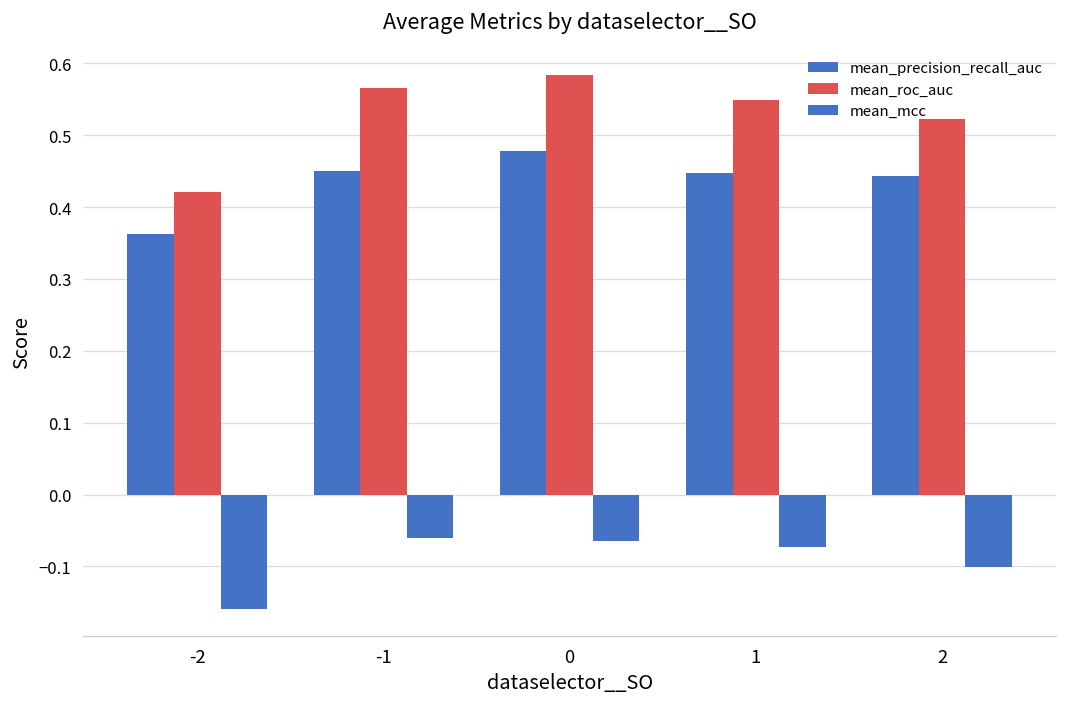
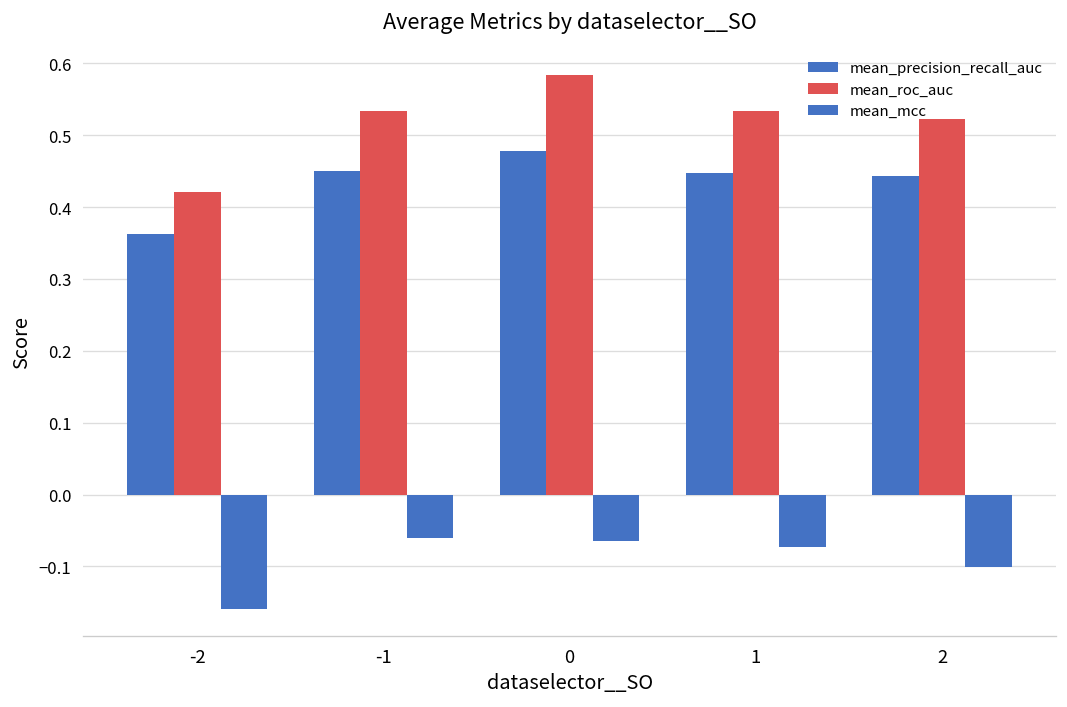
mean_roc_auc, -1: 0.57 -> 0.53
mean_roc_auc, 1: 0.55 -> 0.53
